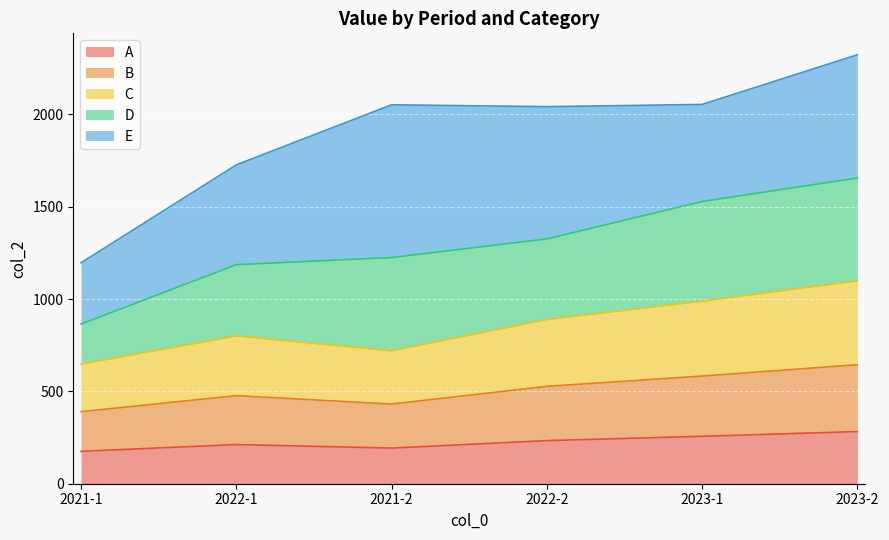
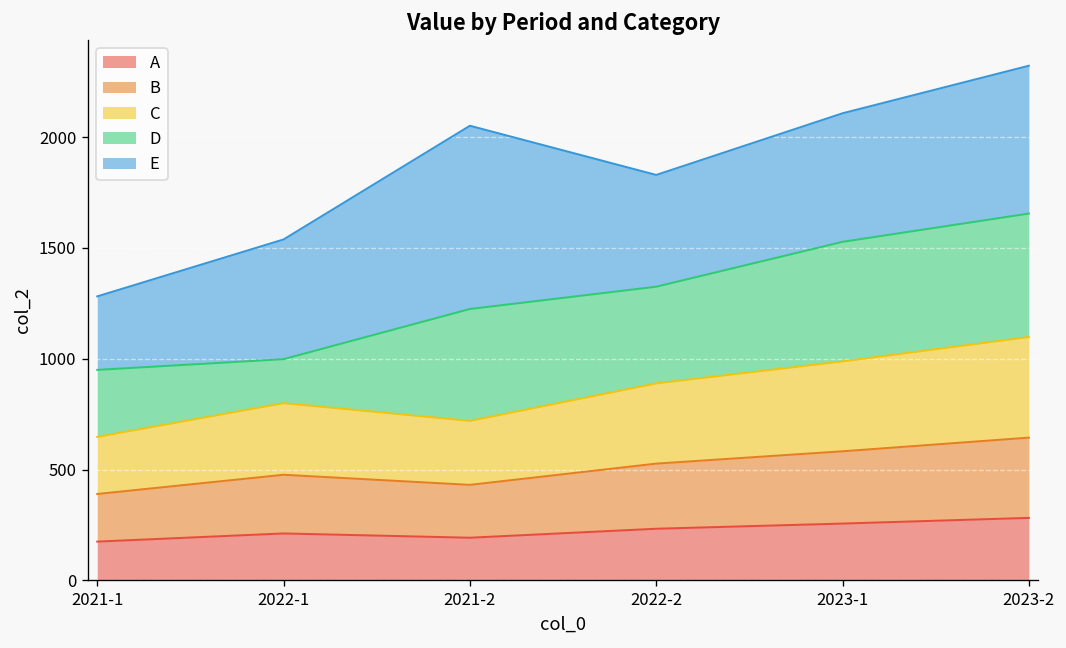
D, 2021-1: 220 -> 300
D, 2022-1: 390 -> 200
E, 2022-2: 720 -> 500
E, 2023-1: 530 -> 580
